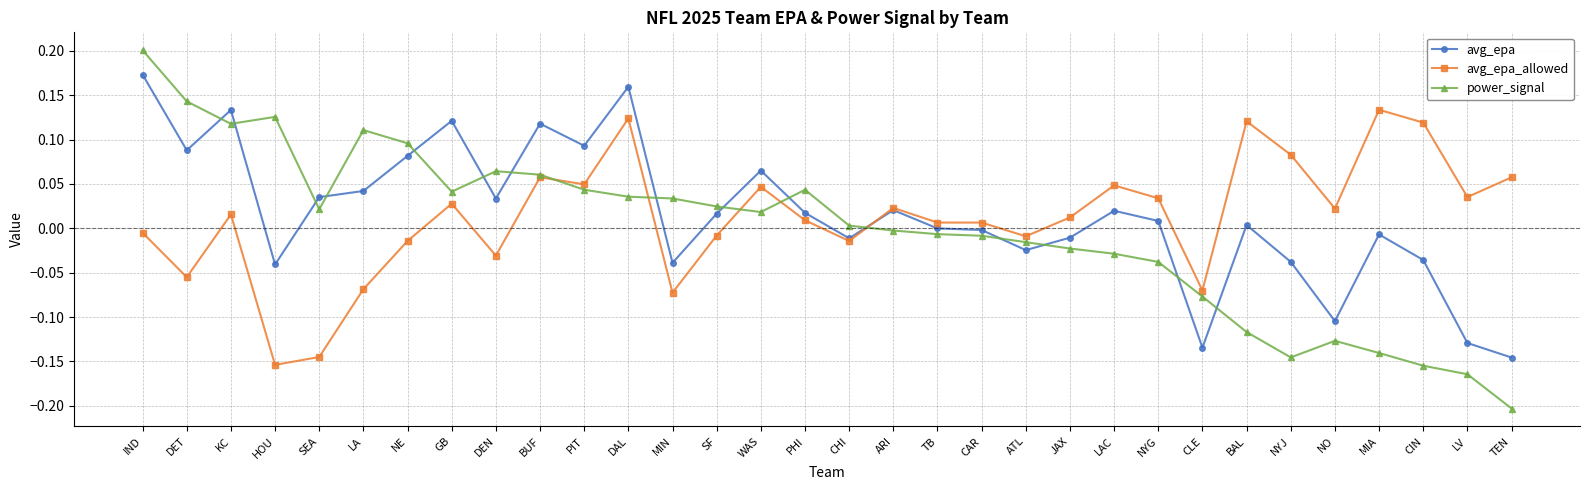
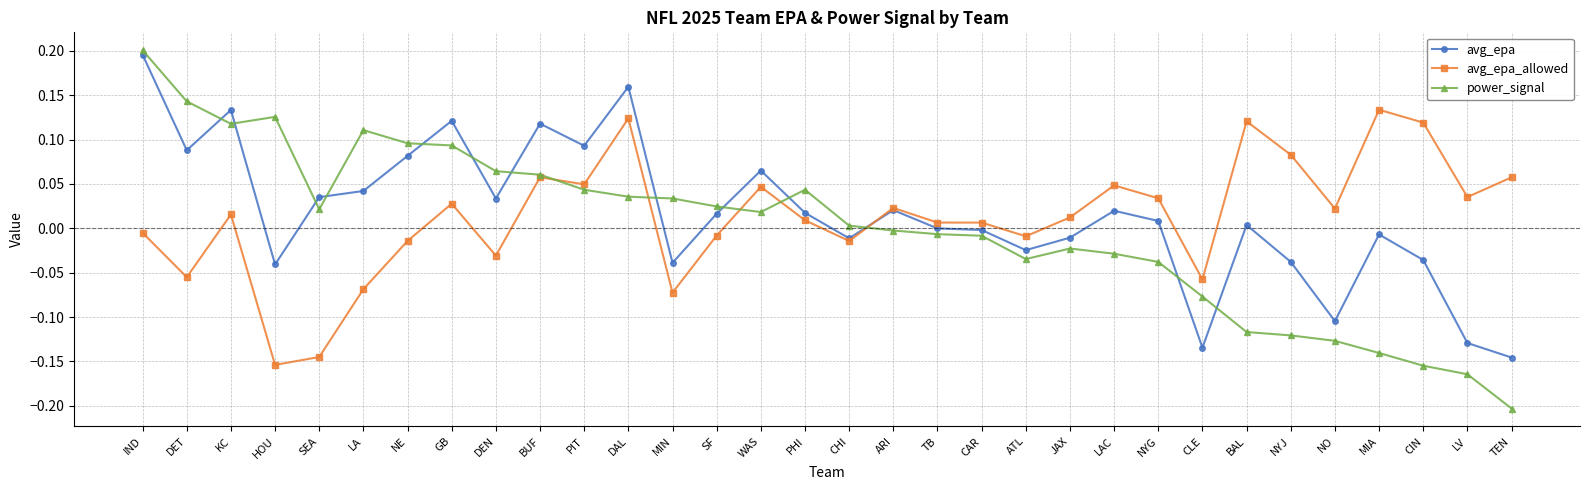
avg_epa, IND: 0.17 -> 0.20
power_signal, GB: 0.04 -> 0.09
power_signal, ATL: -0.02 -> -0.03
avg_epa_allowed, CLE: -0.07 -> -0.06
power_signal, NYJ: -0.15 -> -0.12
